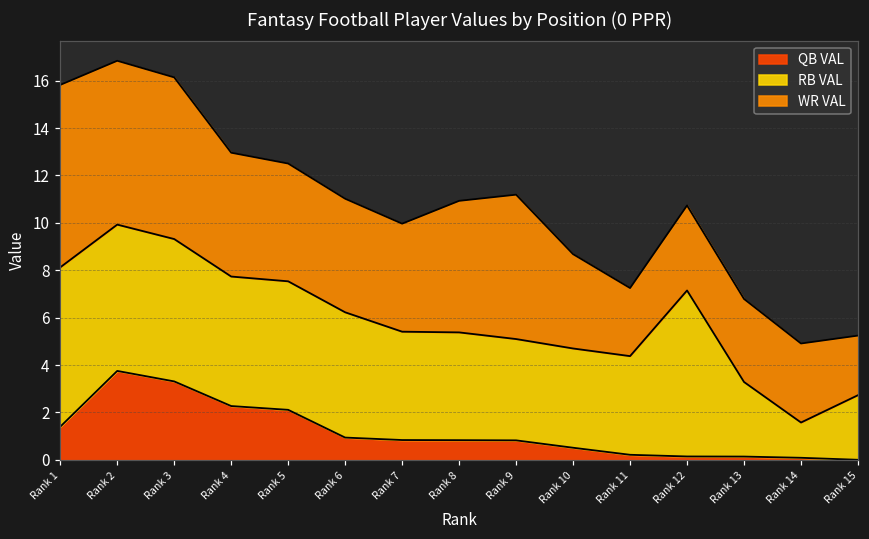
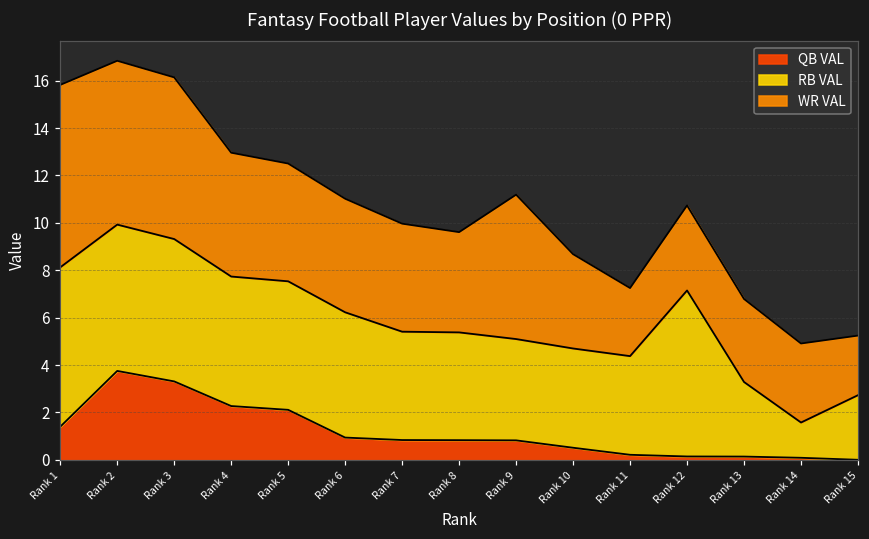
WR VAL, Rank 8: 5.6 -> 4.2
